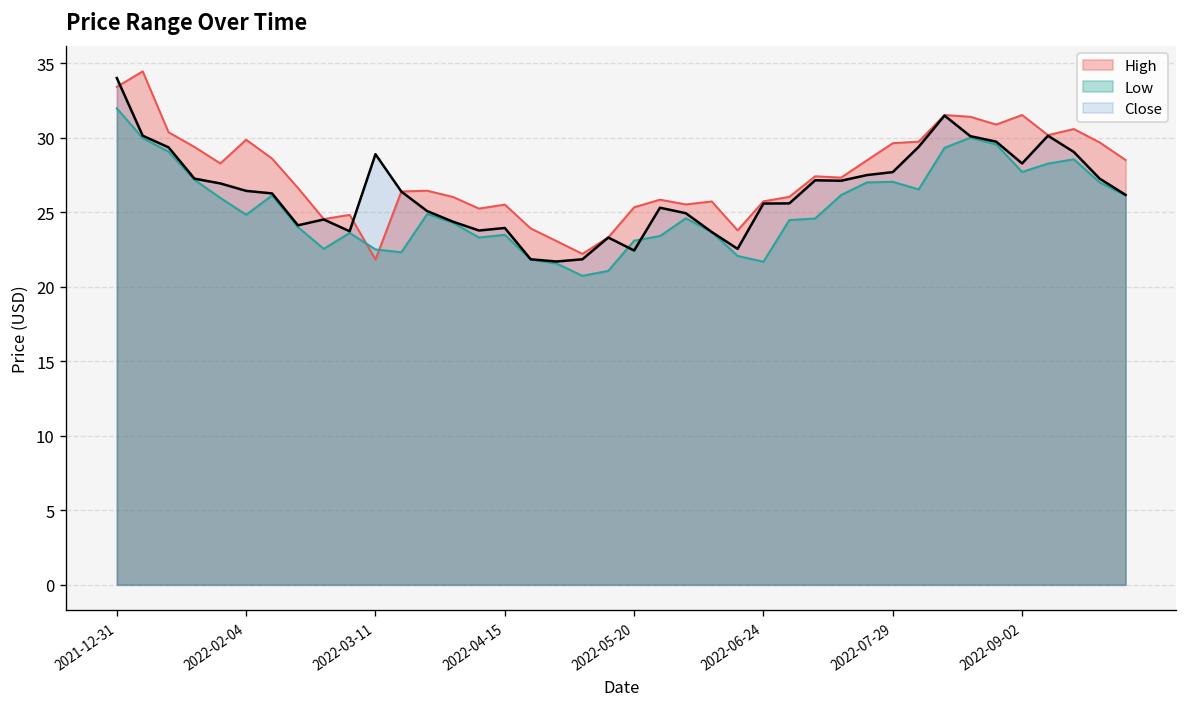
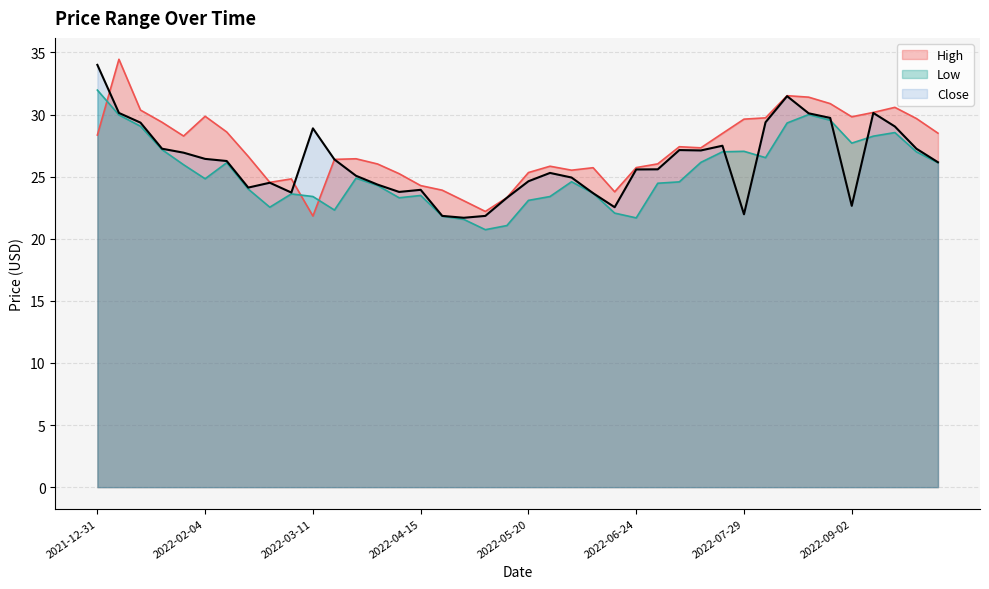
High, 2021-12-31: 33.4 -> 28.4
Low, 2022-03-11: 22.5 -> 23.4
High, 2022-04-15: 25.5 -> 24.3
Close, 2022-05-20: 22.4 -> 24.6
Close, 2022-07-29: 27.7 -> 22.0
High, 2022-09-02: 31.5 -> 29.8
Close, 2022-09-02: 28.3 -> 22.7
